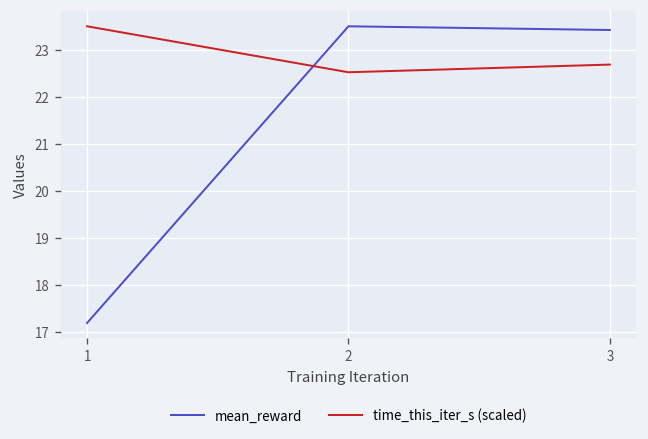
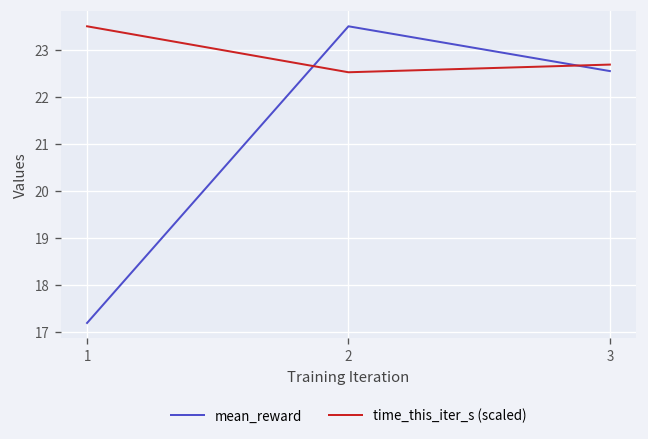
mean_reward, 3: 23.4 -> 22.6
